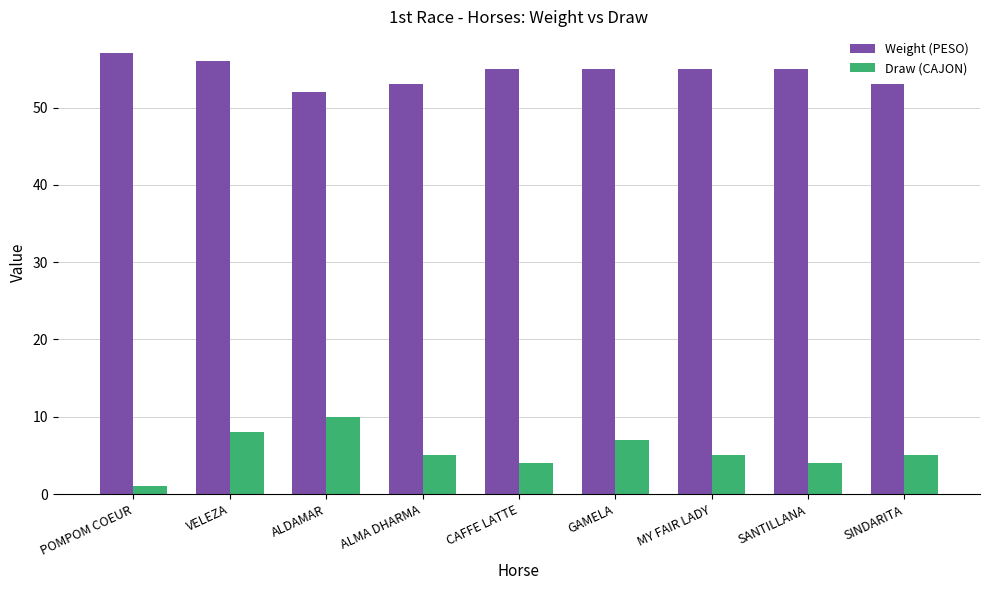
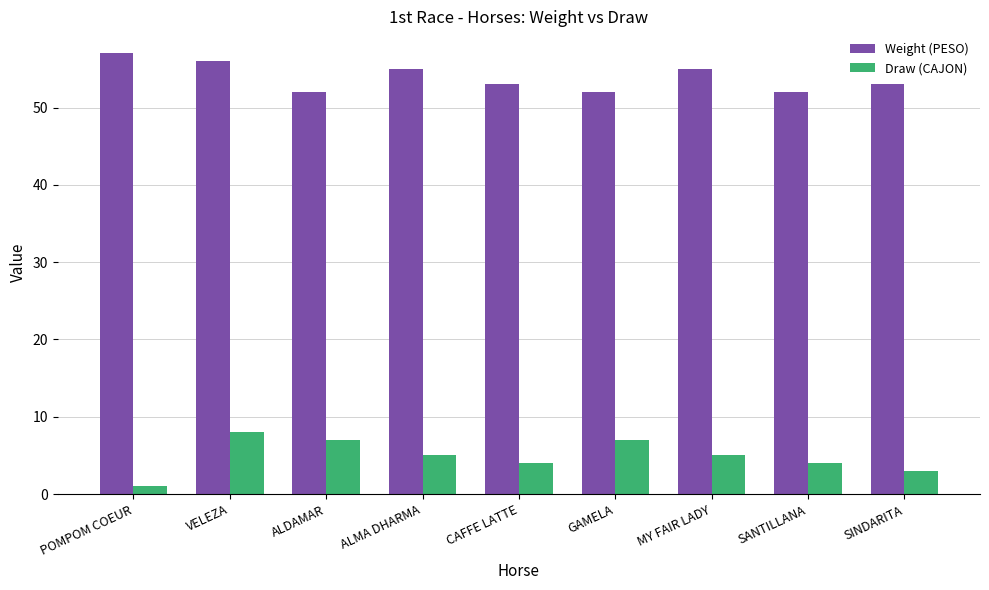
Draw (CAJON), ALDAMAR: 10 -> 7
Weight (PESO), ALMA DHARMA: 53 -> 55
Weight (PESO), CAFFE LATTE: 55 -> 53
Weight (PESO), GAMELA: 55 -> 52
Weight (PESO), SANTILLANA: 55 -> 52
Draw (CAJON), SINDARITA: 5 -> 3
